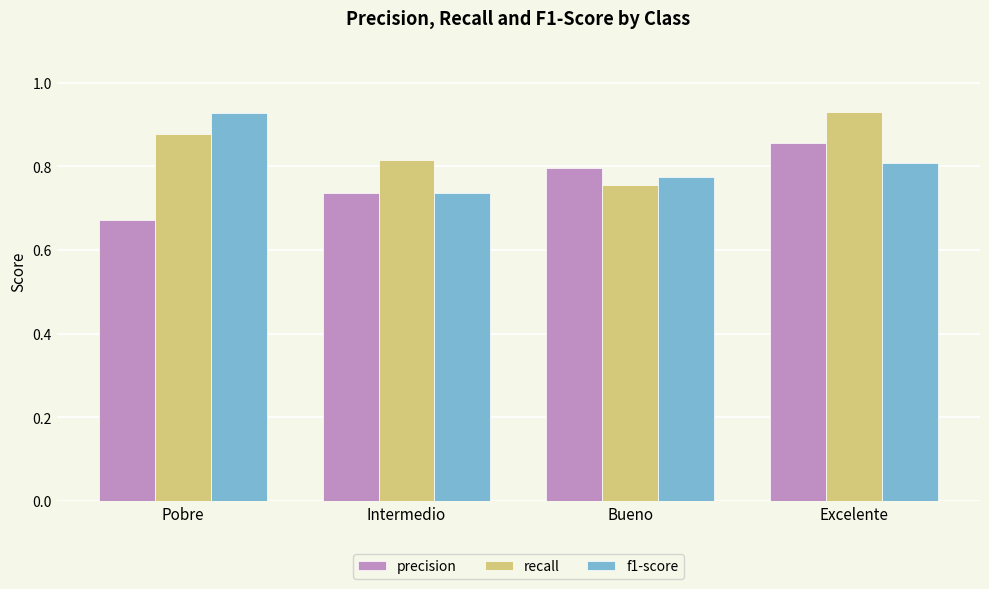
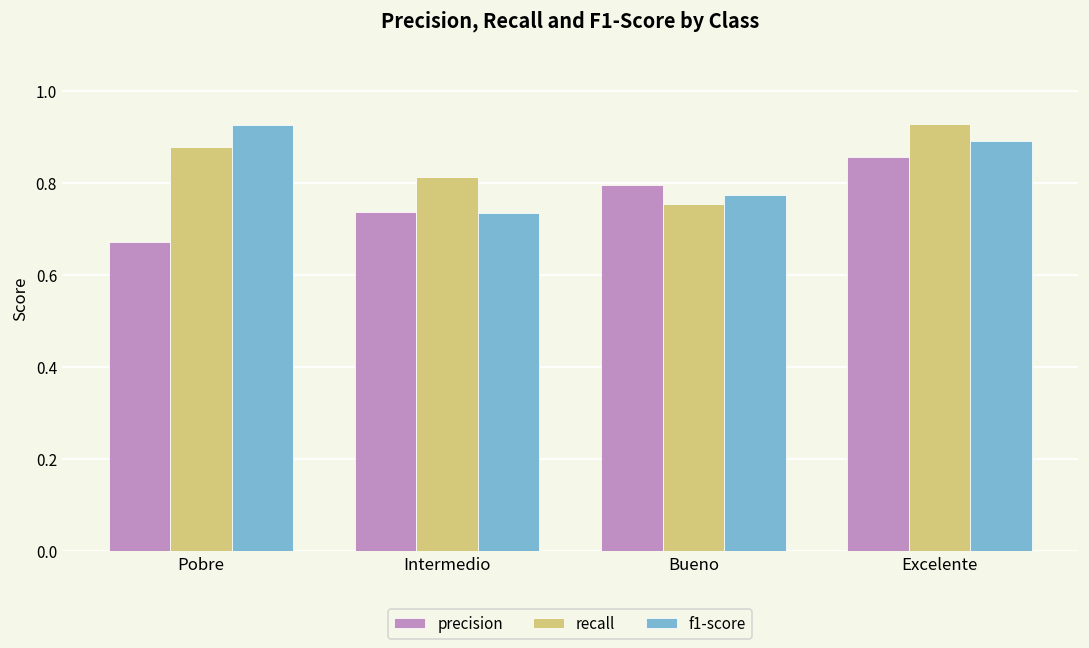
f1-score, Excelente: 0.81 -> 0.89
